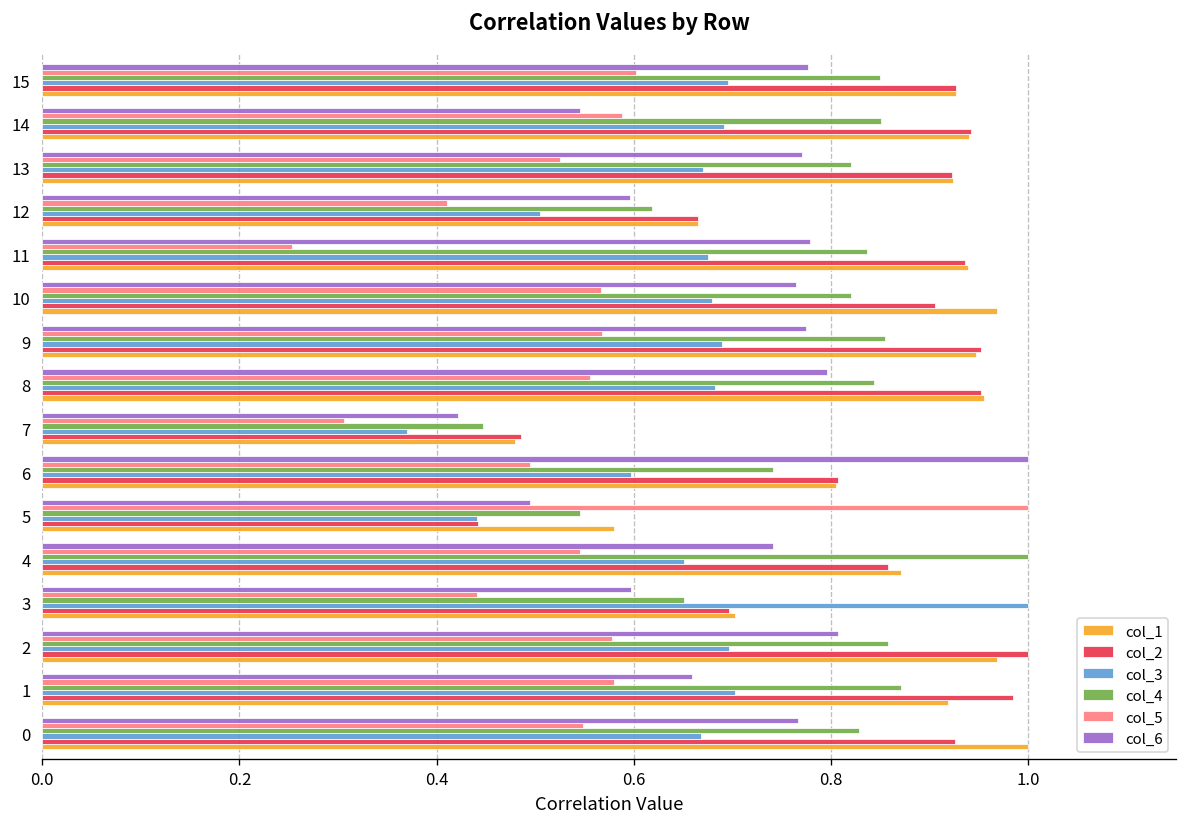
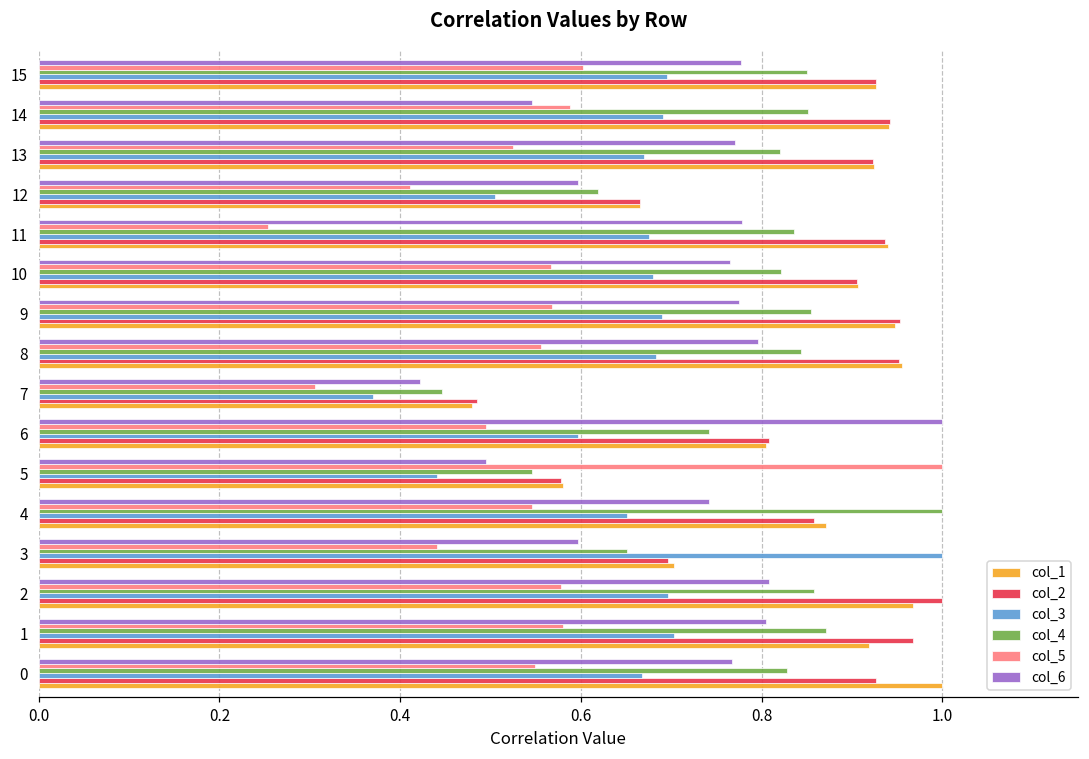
col_1, 10: 0.97 -> 0.91
col_2, 5: 0.44 -> 0.58
col_6, 1: 0.66 -> 0.80
col_2, 1: 0.98 -> 0.97
